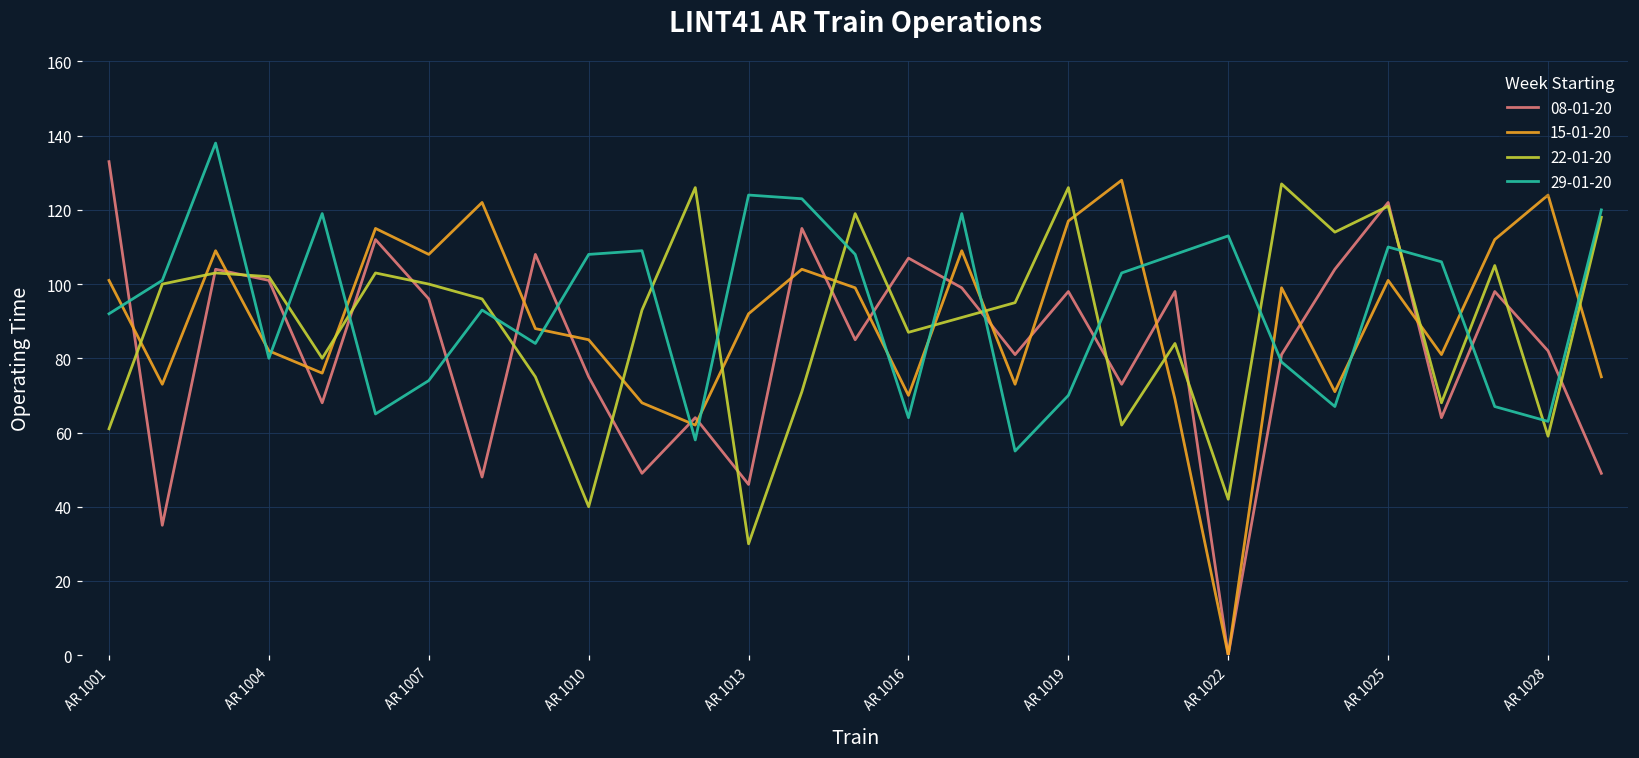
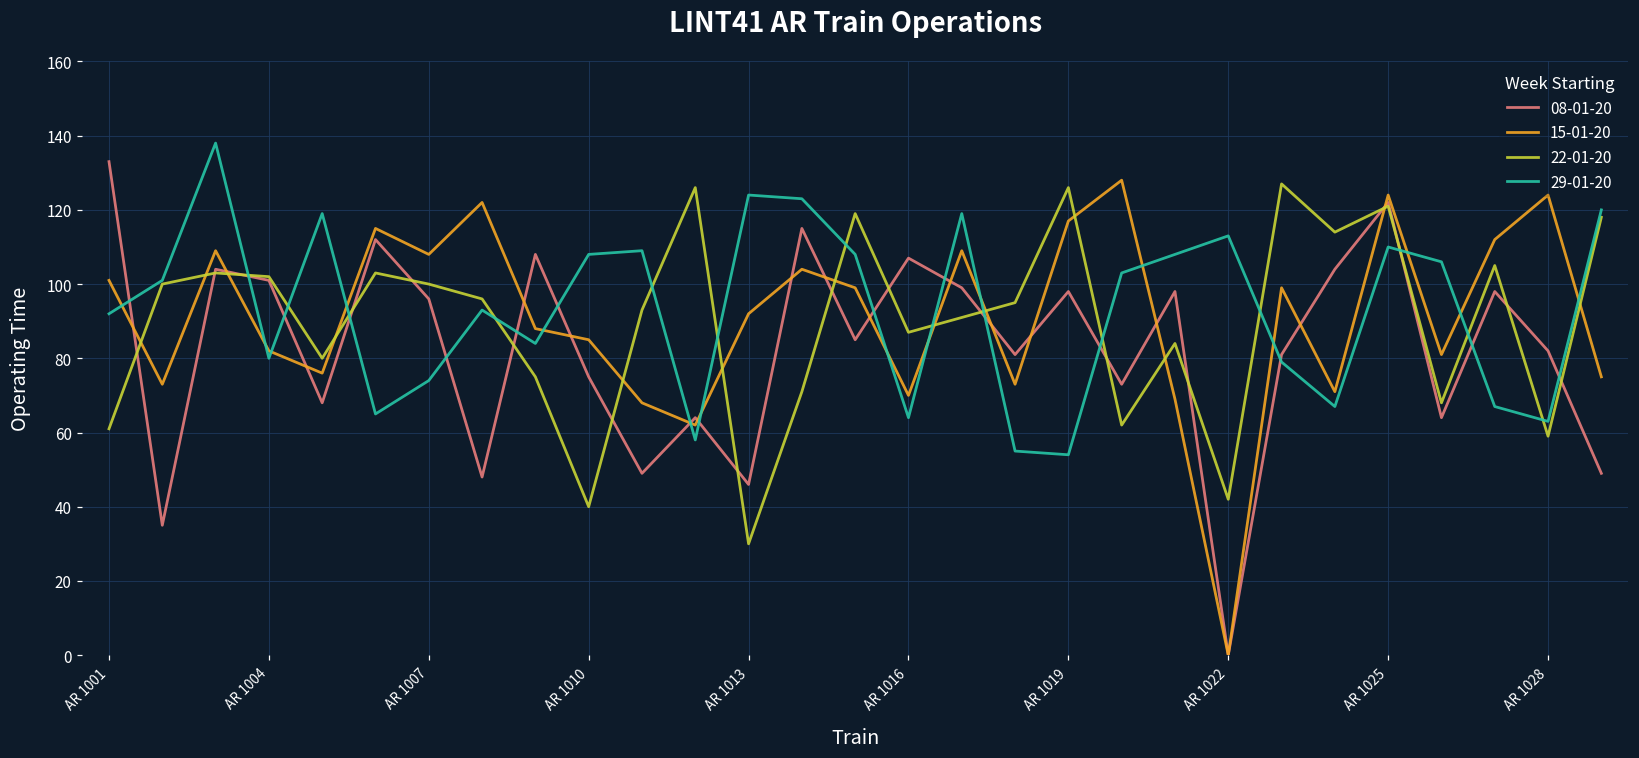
29-01-20, AR 1019: 70 -> 54
15-01-20, AR 1025: 101 -> 124
